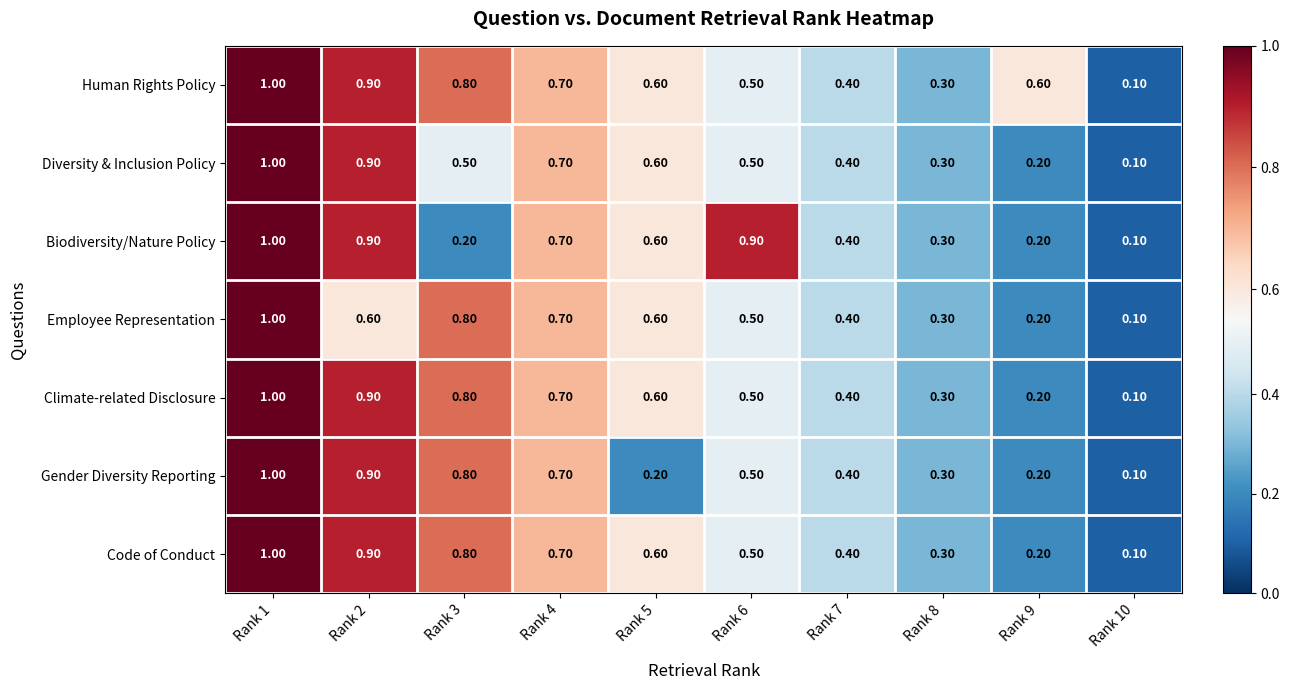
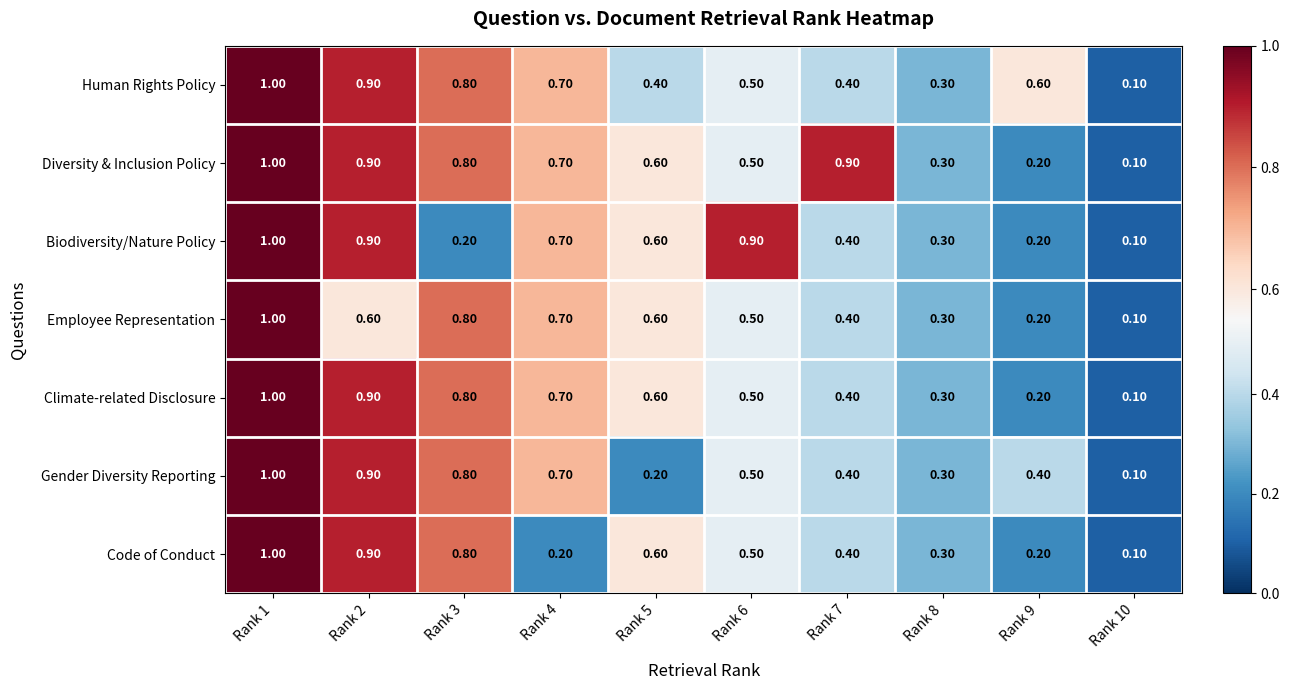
Human Rights Policy, Rank 5: 0.60 -> 0.40
Diversity & Inclusion Policy, Rank 3: 0.50 -> 0.80
Diversity & Inclusion Policy, Rank 7: 0.40 -> 0.90
Gender Diversity Reporting, Rank 9: 0.20 -> 0.40
Code of Conduct, Rank 4: 0.70 -> 0.20
